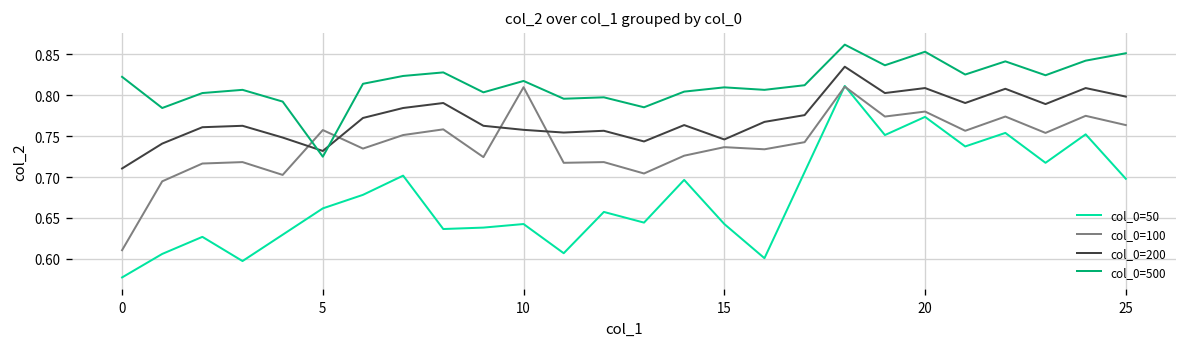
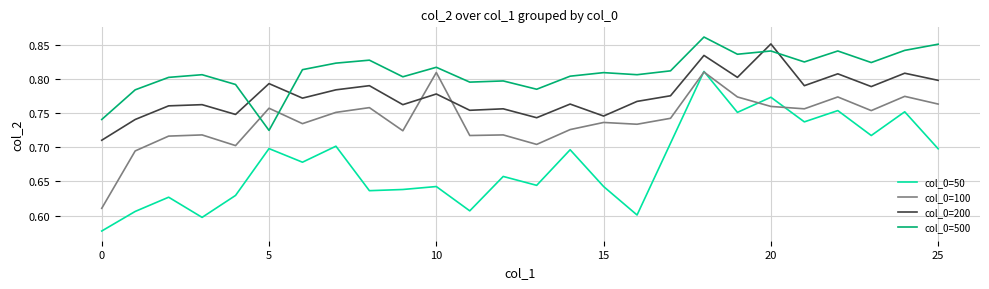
col_0=500, 0: 0.82 -> 0.74
col_0=50, 5: 0.66 -> 0.70
col_0=200, 5: 0.73 -> 0.79
col_0=200, 10: 0.76 -> 0.78
col_0=100, 20: 0.78 -> 0.76
col_0=200, 20: 0.81 -> 0.85
col_0=500, 20: 0.85 -> 0.84
